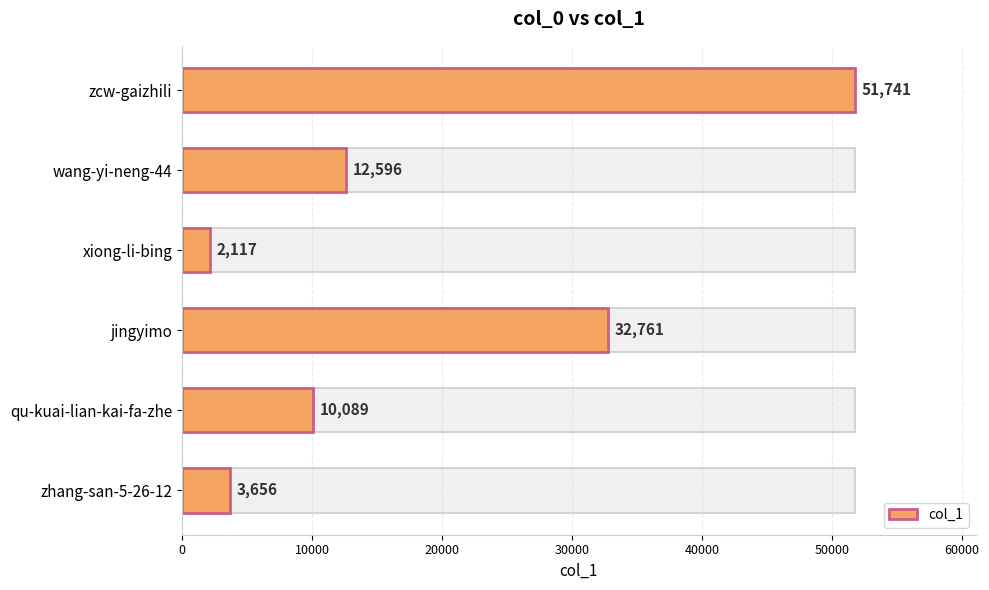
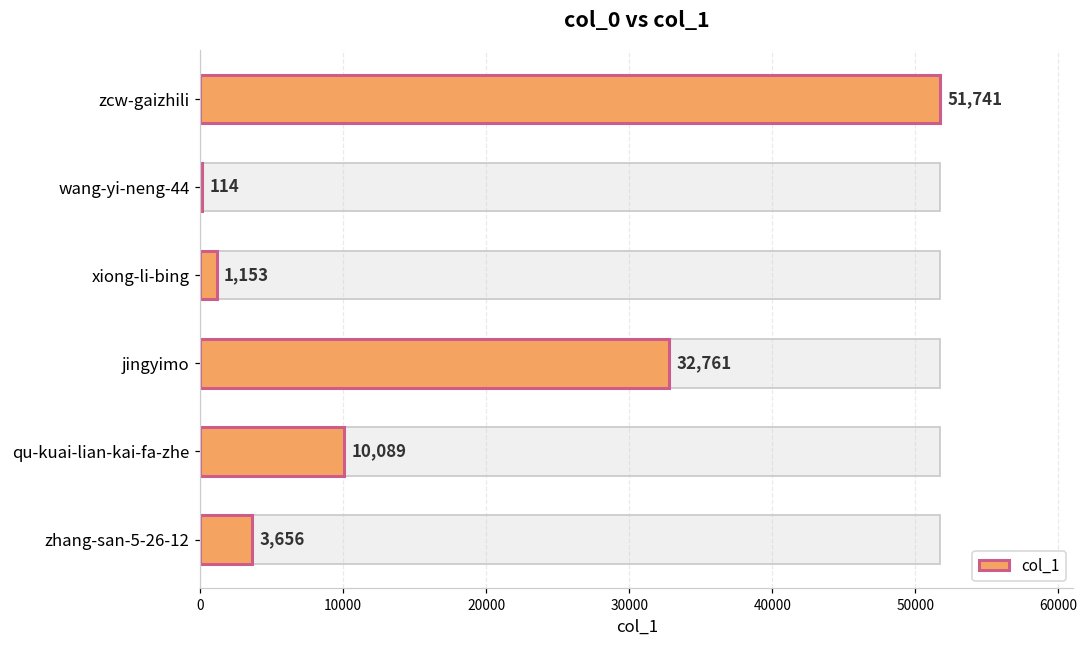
col_1, wang-yi-neng-44: 12,596 -> 114
col_1, xiong-li-bing: 2,117 -> 1,153
